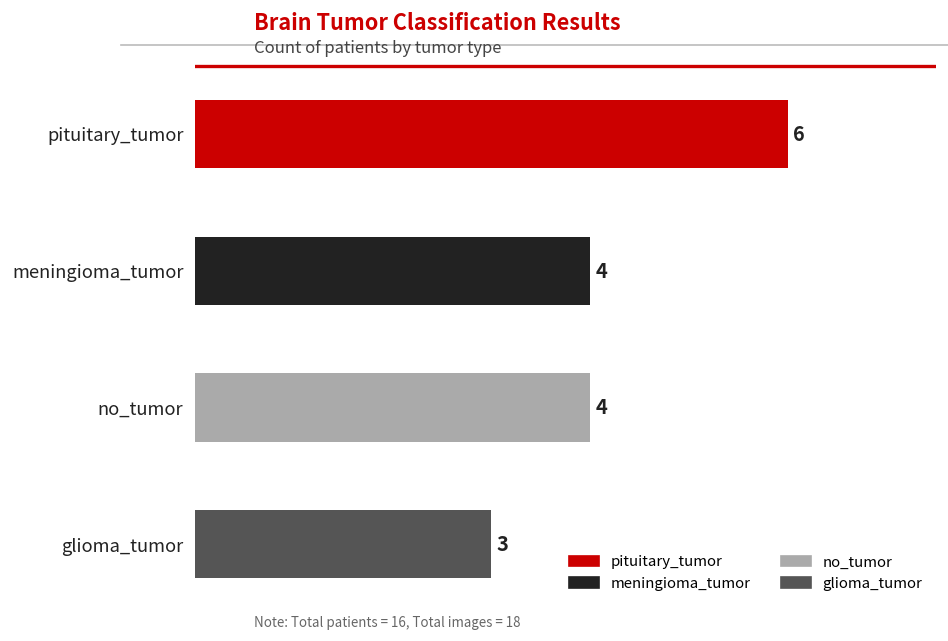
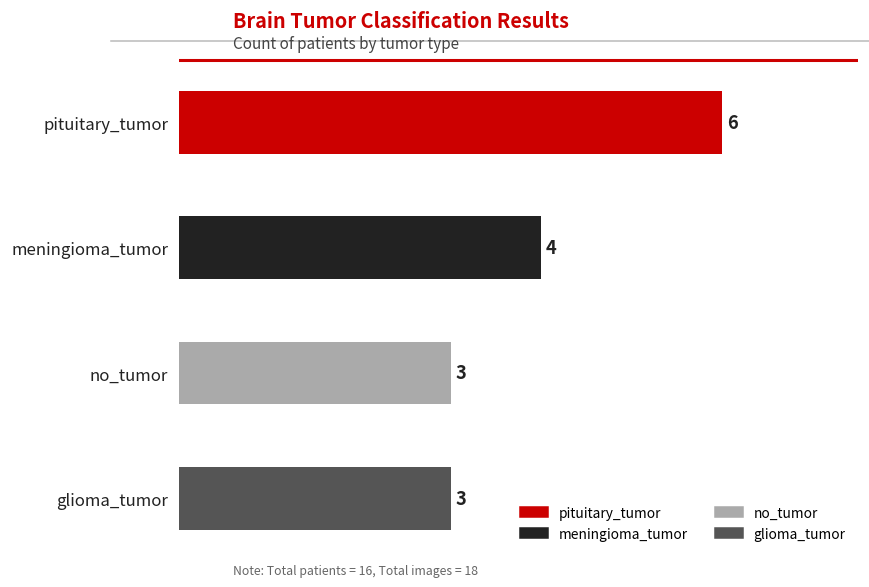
no_tumor: 4 -> 3
